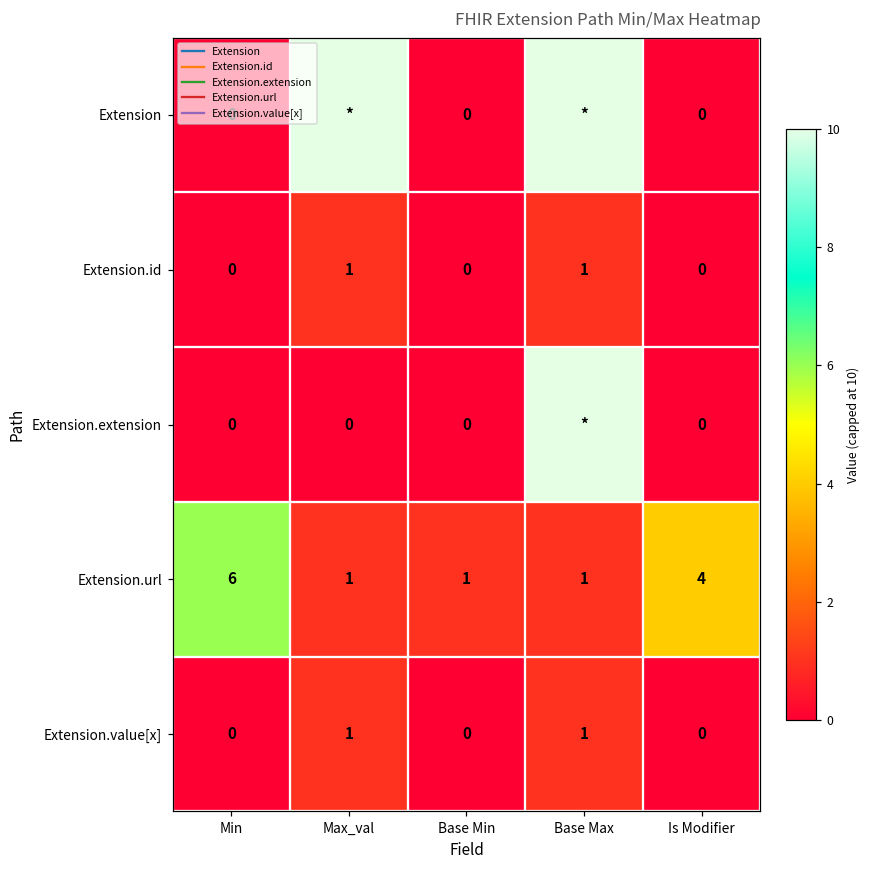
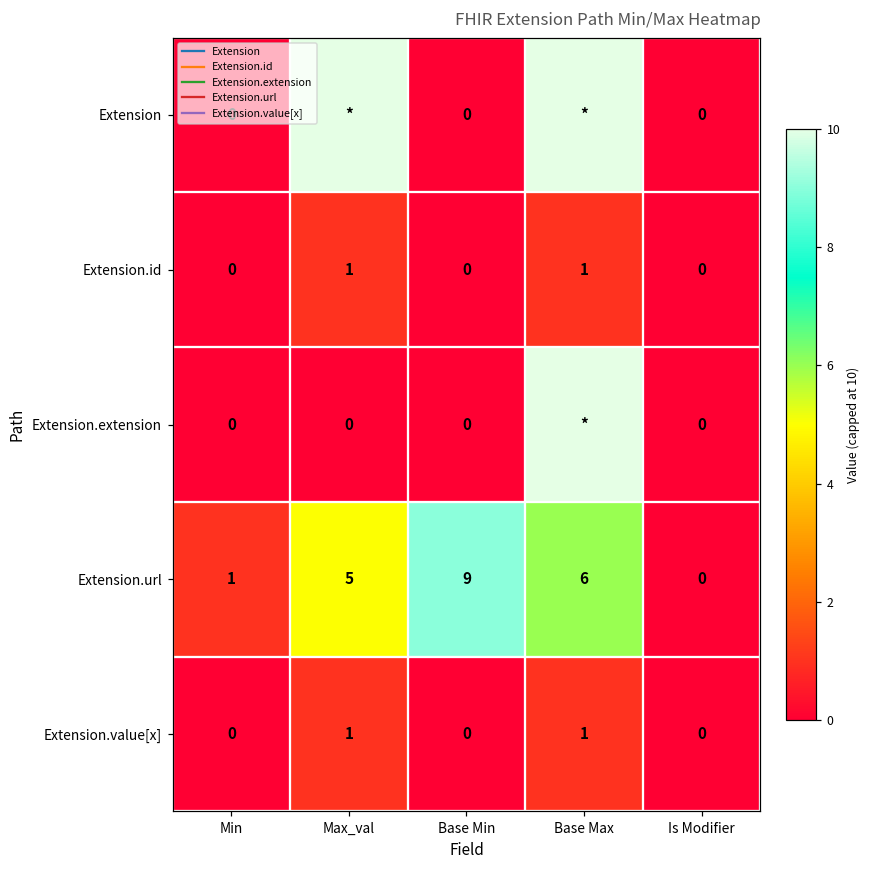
Extension.url, Min: 6 -> 1
Extension.url, Max_val: 1 -> 5
Extension.url, Base Min: 1 -> 9
Extension.url, Base Max: 1 -> 6
Extension.url, Is Modifier: 4 -> 0
